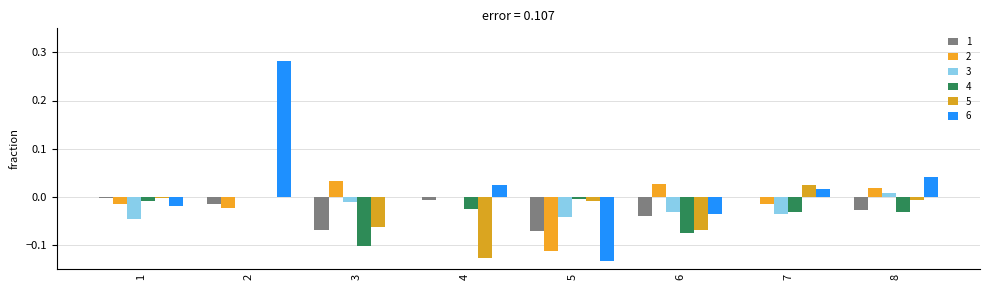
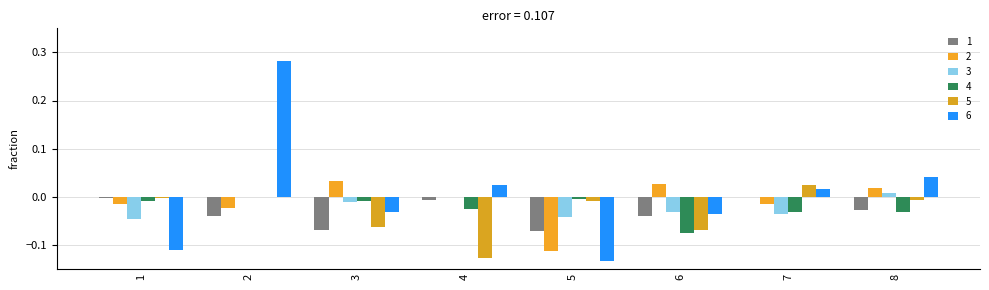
6, 1: -0.02 -> -0.11
1, 2: -0.01 -> -0.04
4, 3: -0.10 -> -0.01
6, 3: 0.00 -> -0.03
